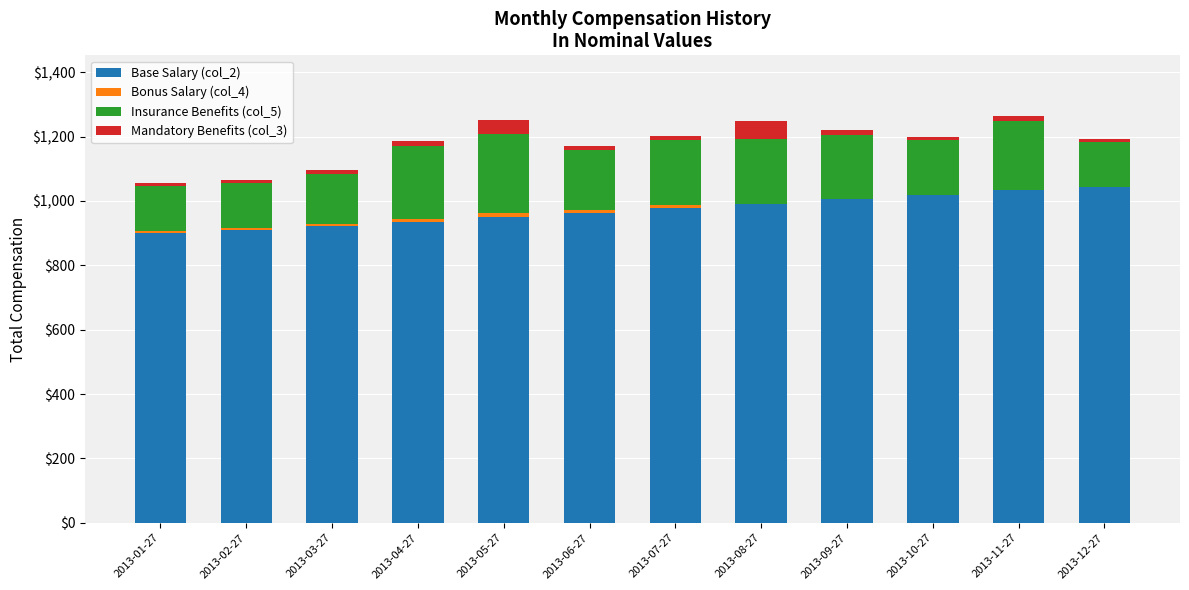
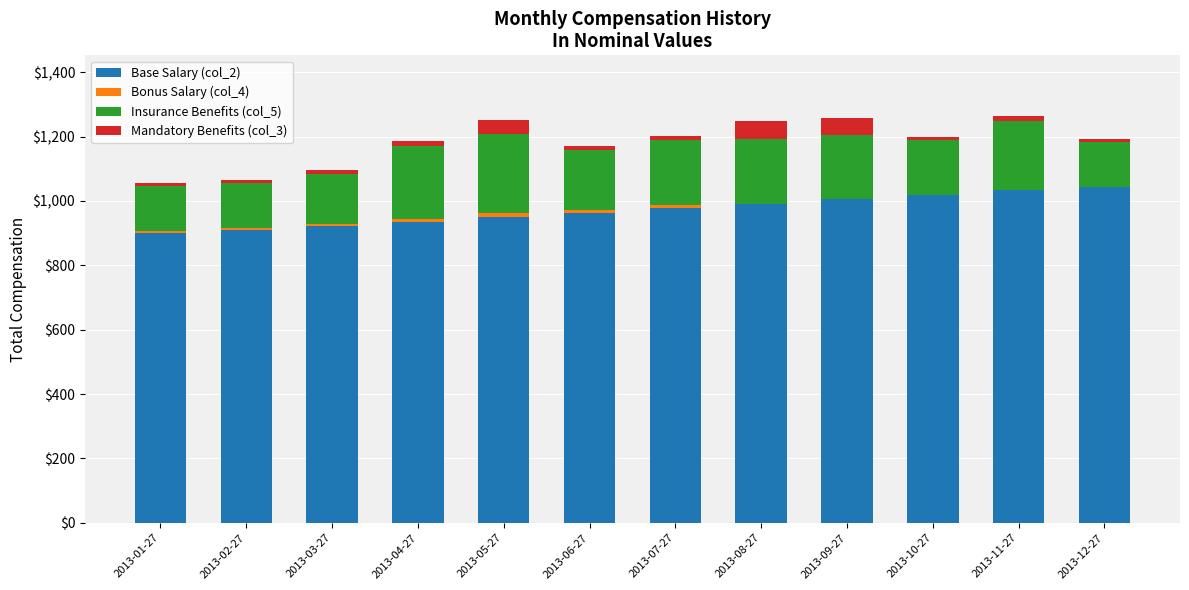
Mandatory Benefits (col_3), 2013-09-27: $10 -> $50
